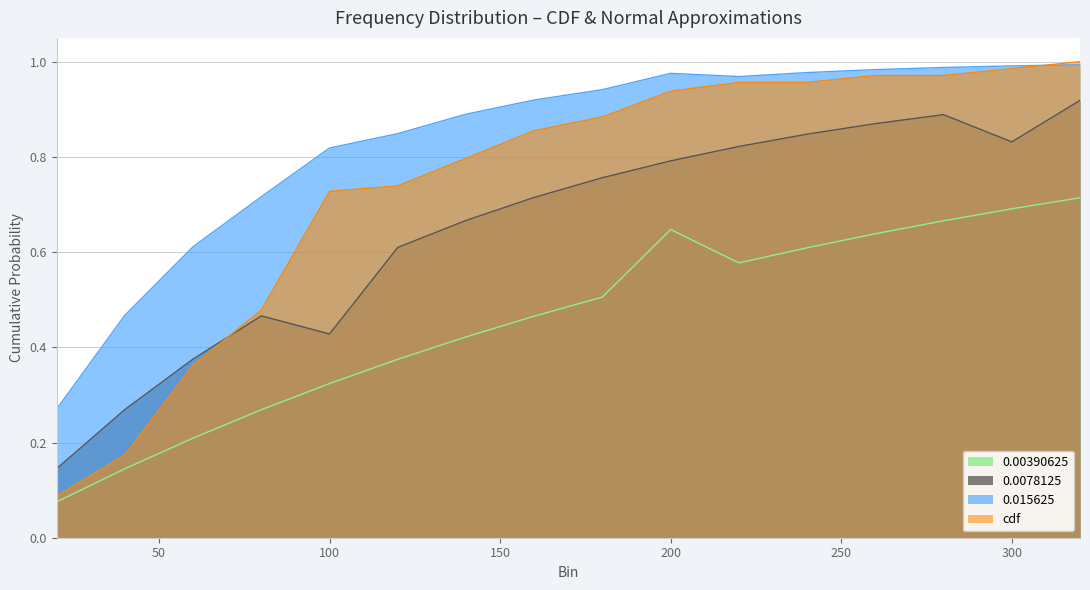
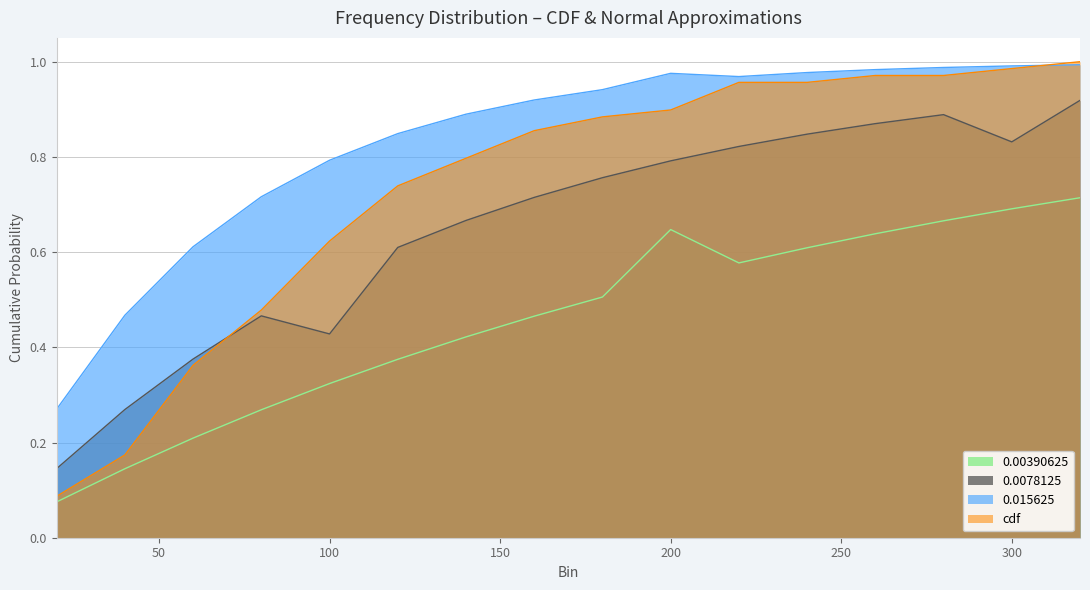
0.015625, 100: 0.82 -> 0.79
cdf, 100: 0.73 -> 0.62
cdf, 200: 0.94 -> 0.90
